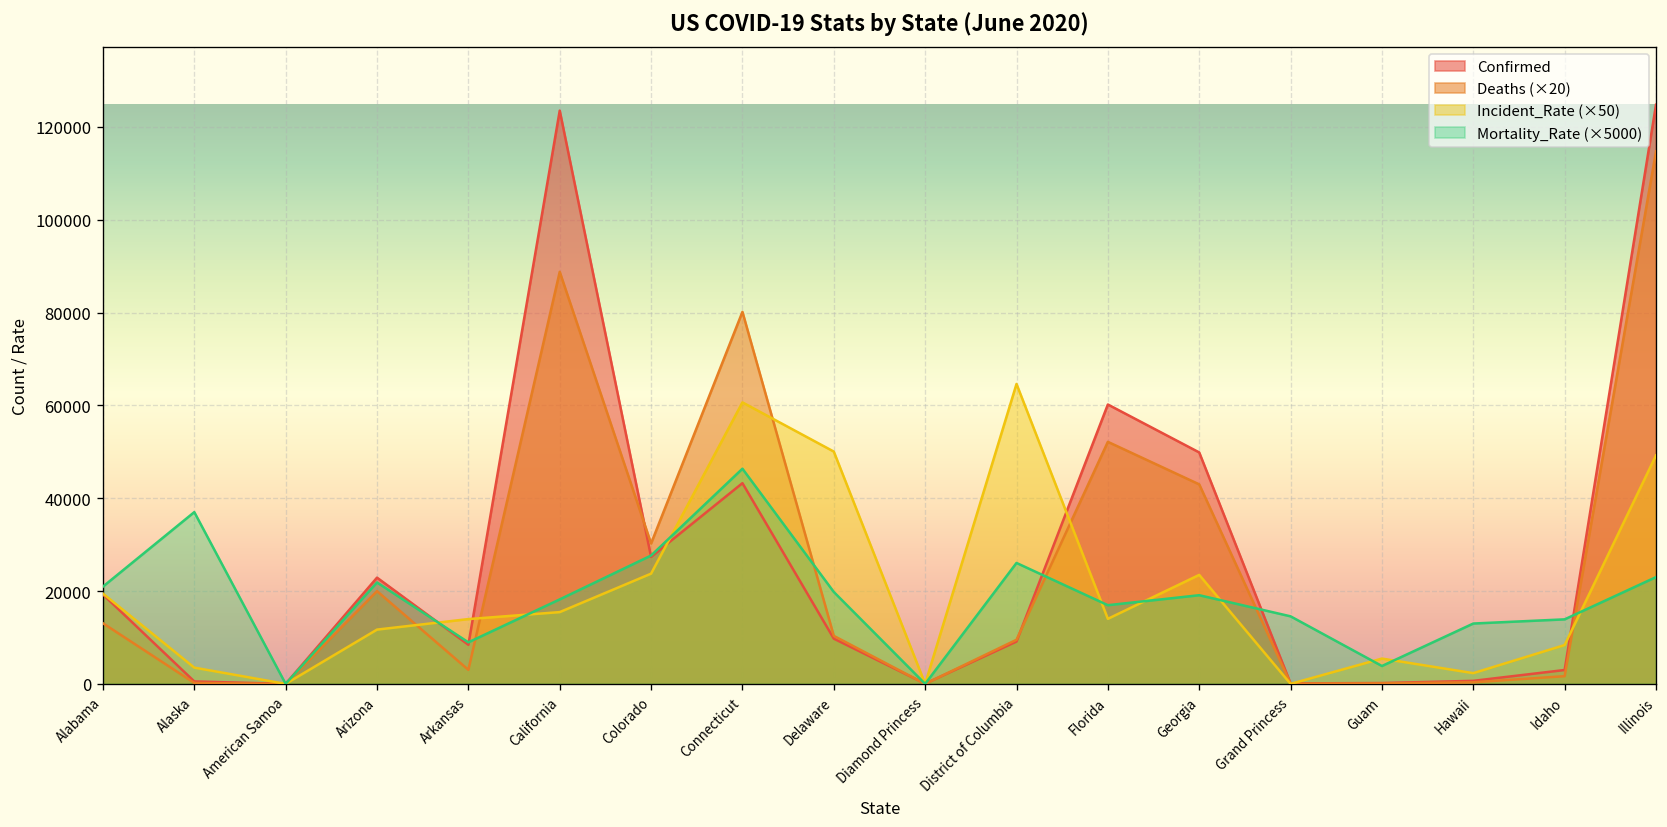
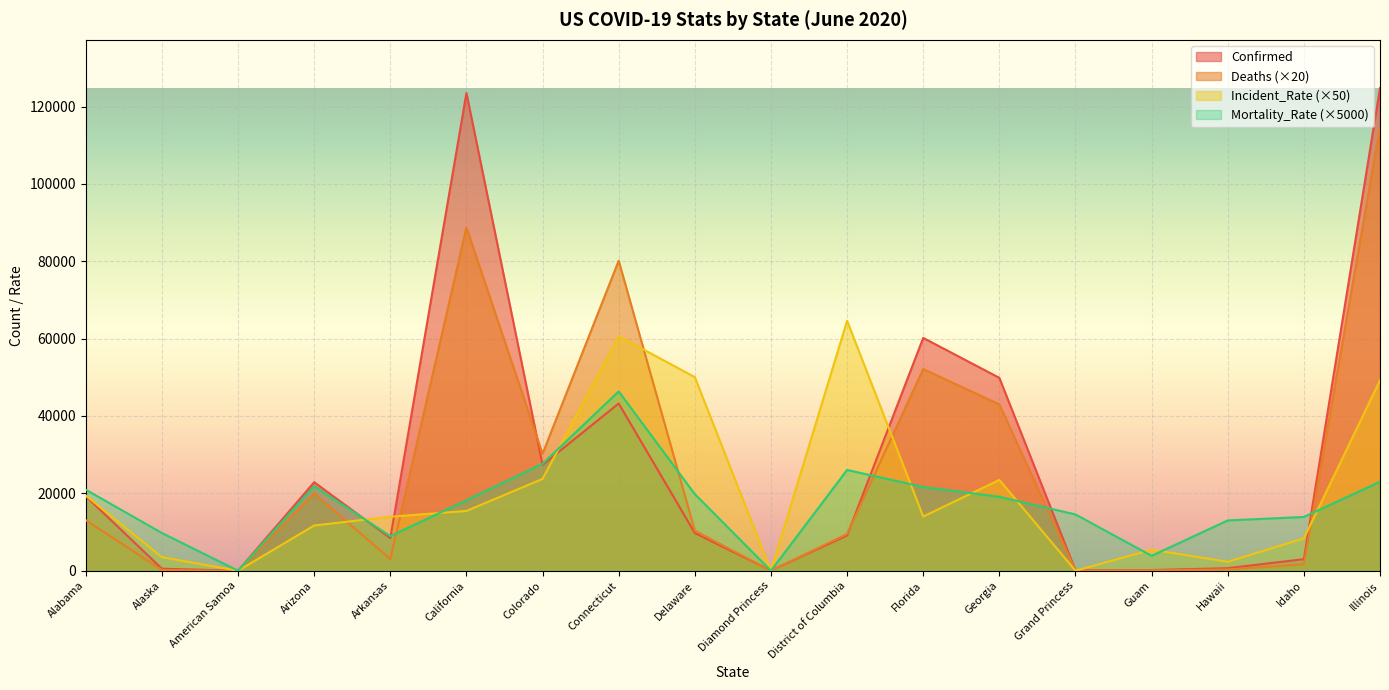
Mortality_Rate (×5000), Alaska: 37000 -> 10000
Mortality_Rate (×5000), Florida: 17000 -> 22000
